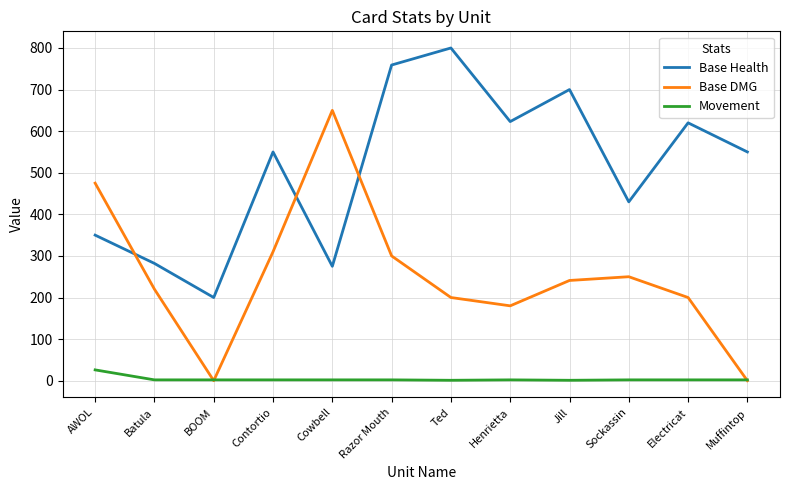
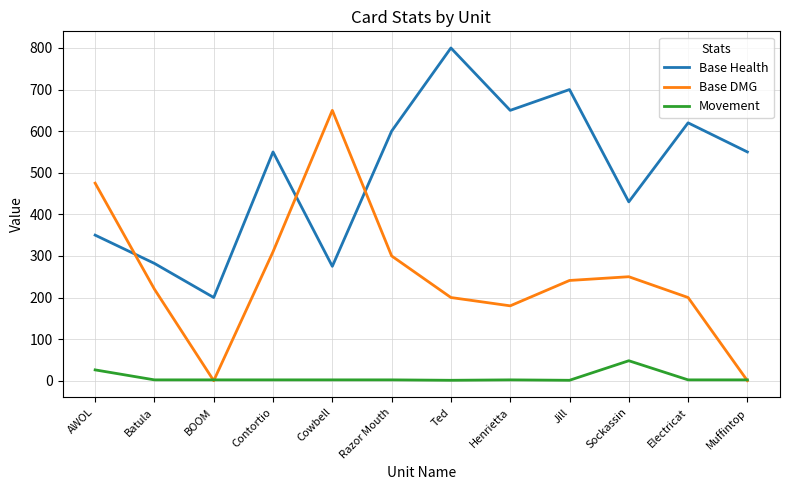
Base Health, Razor Mouth: 760 -> 600
Base Health, Henrietta: 620 -> 650
Movement, Sockassin: 0 -> 50
